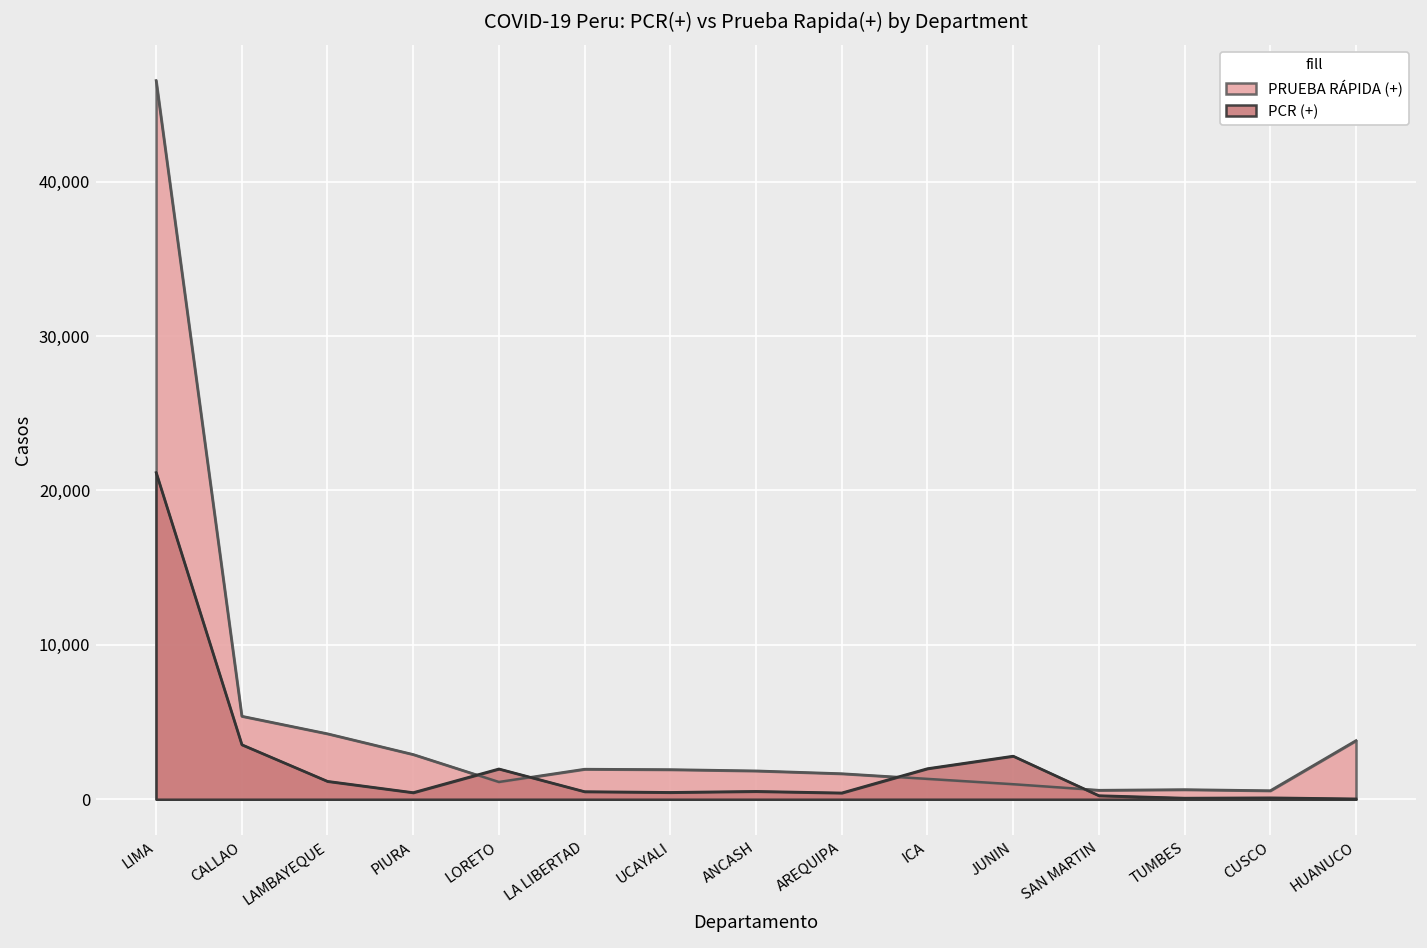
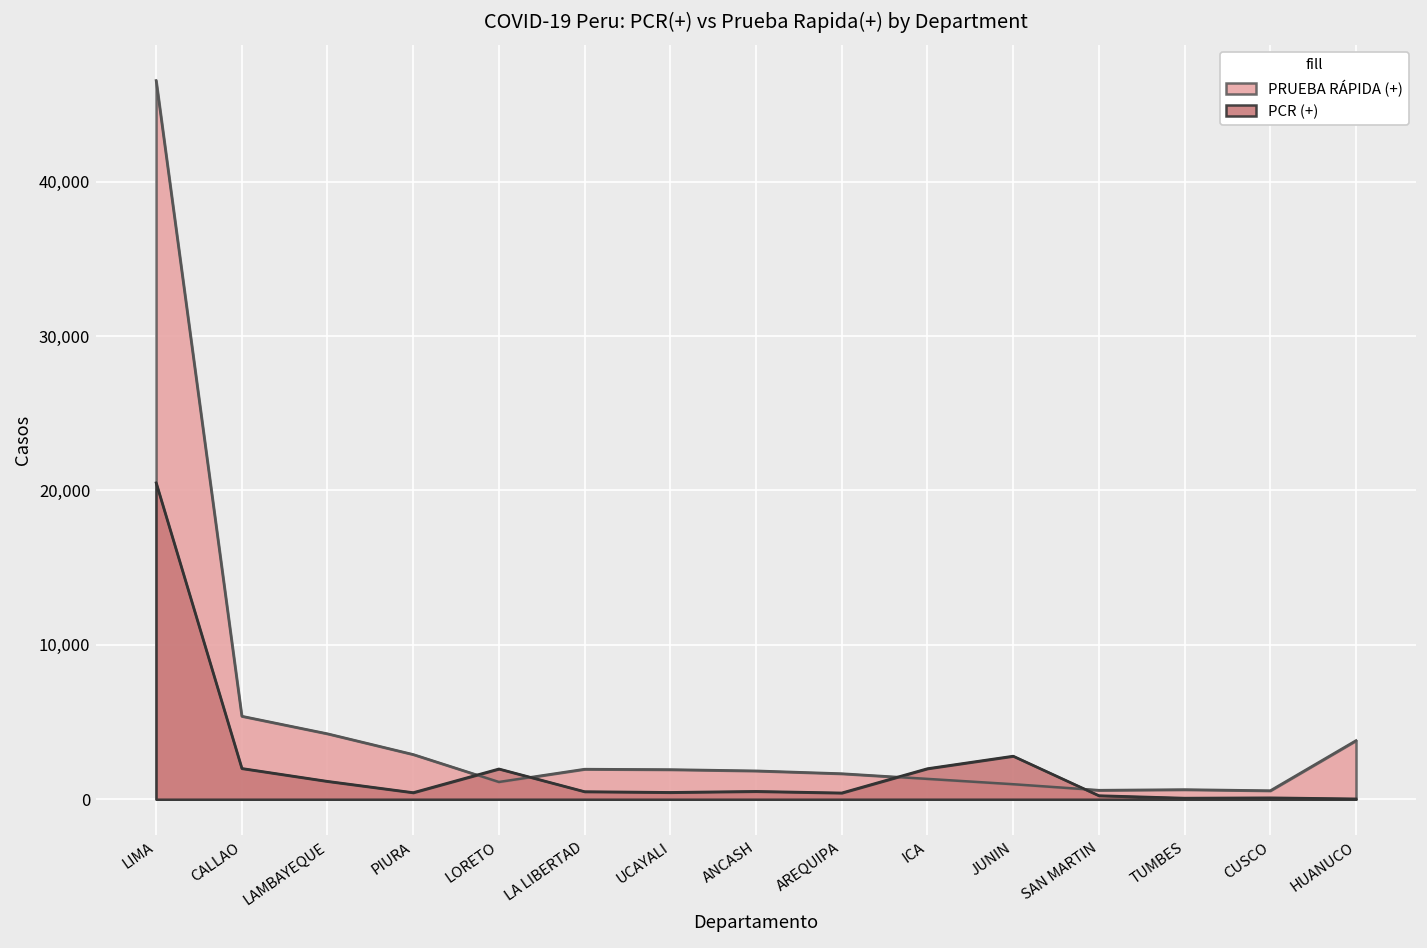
PCR (+), LIMA: 21,200 -> 20,500
PCR (+), CALLAO: 3,500 -> 2,000
